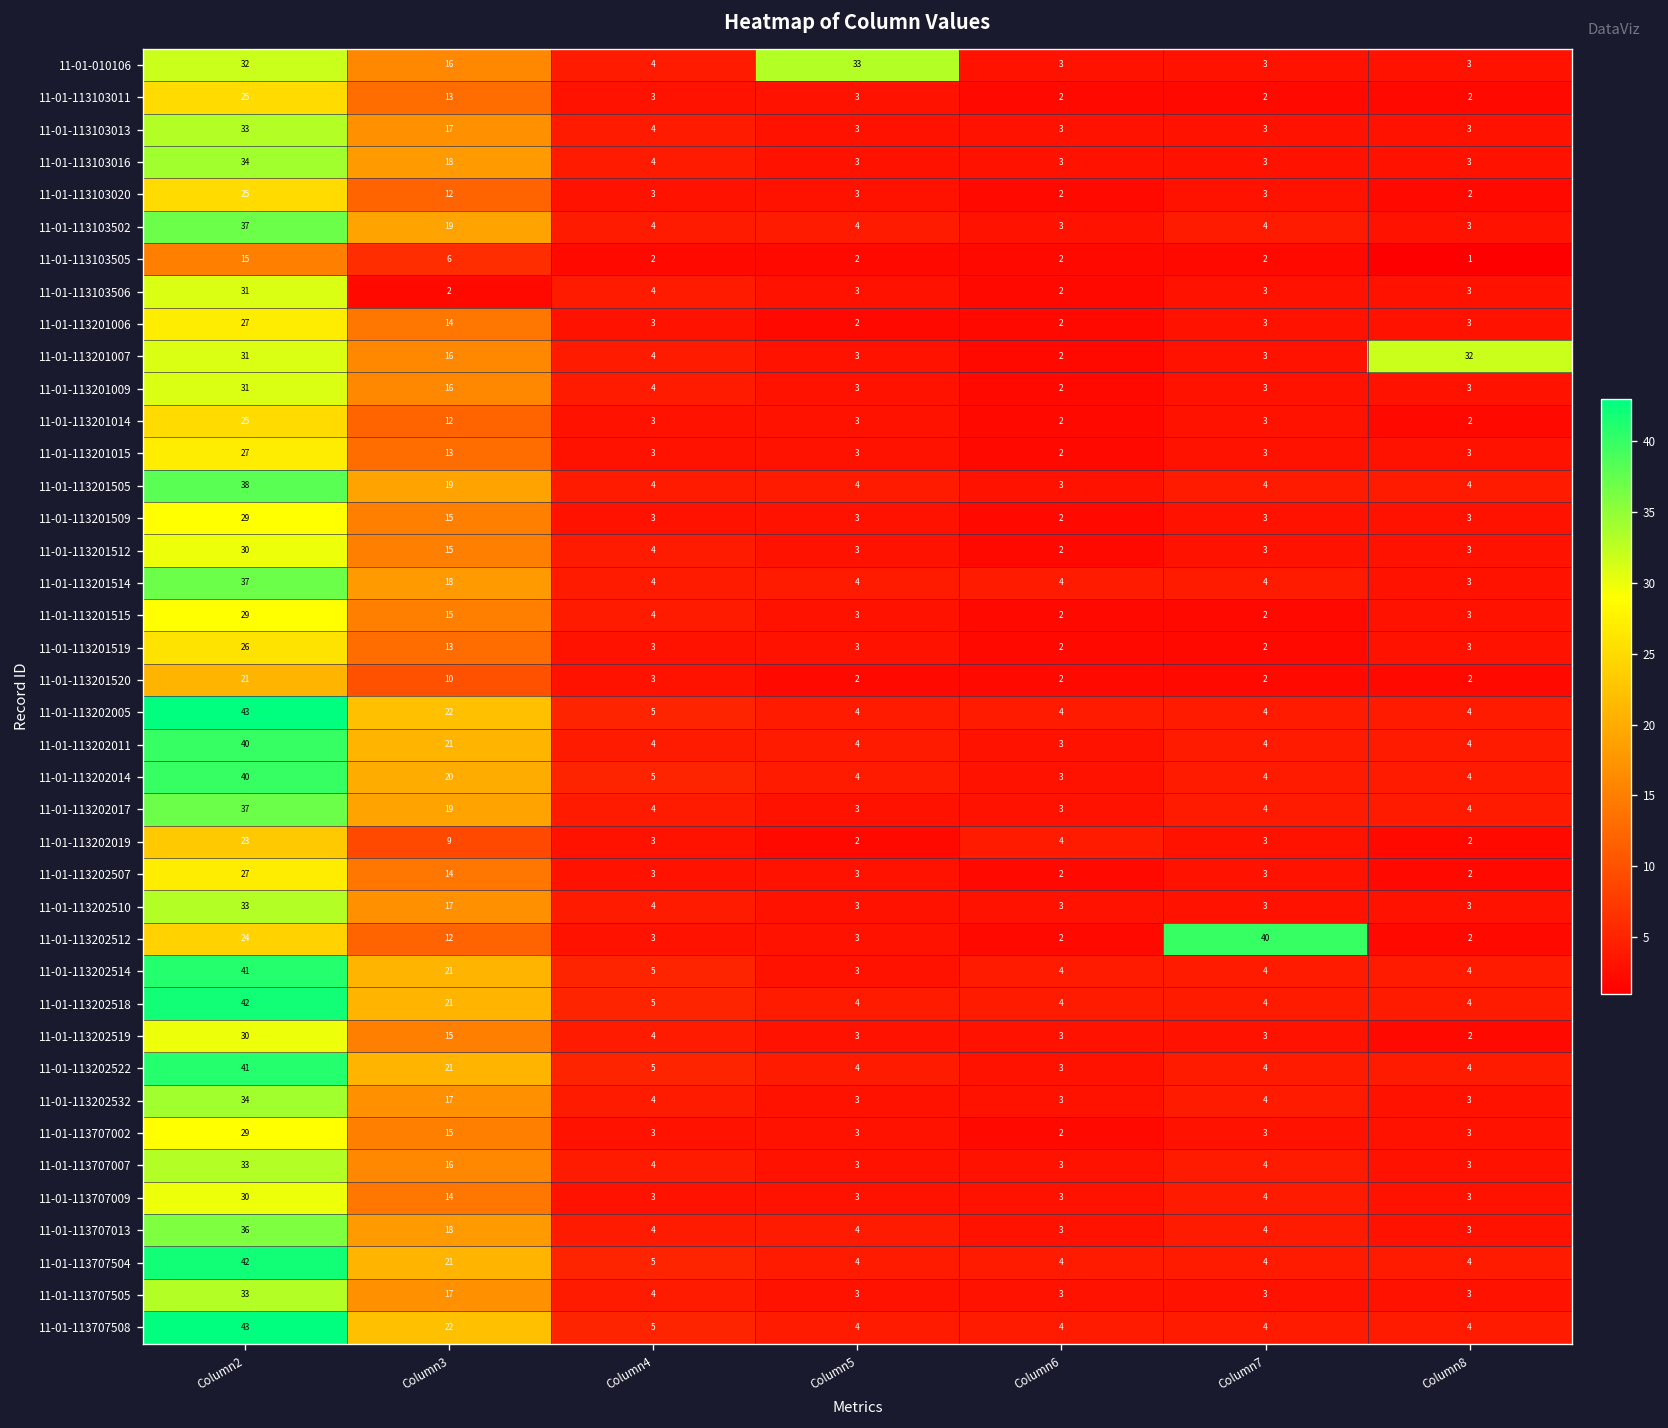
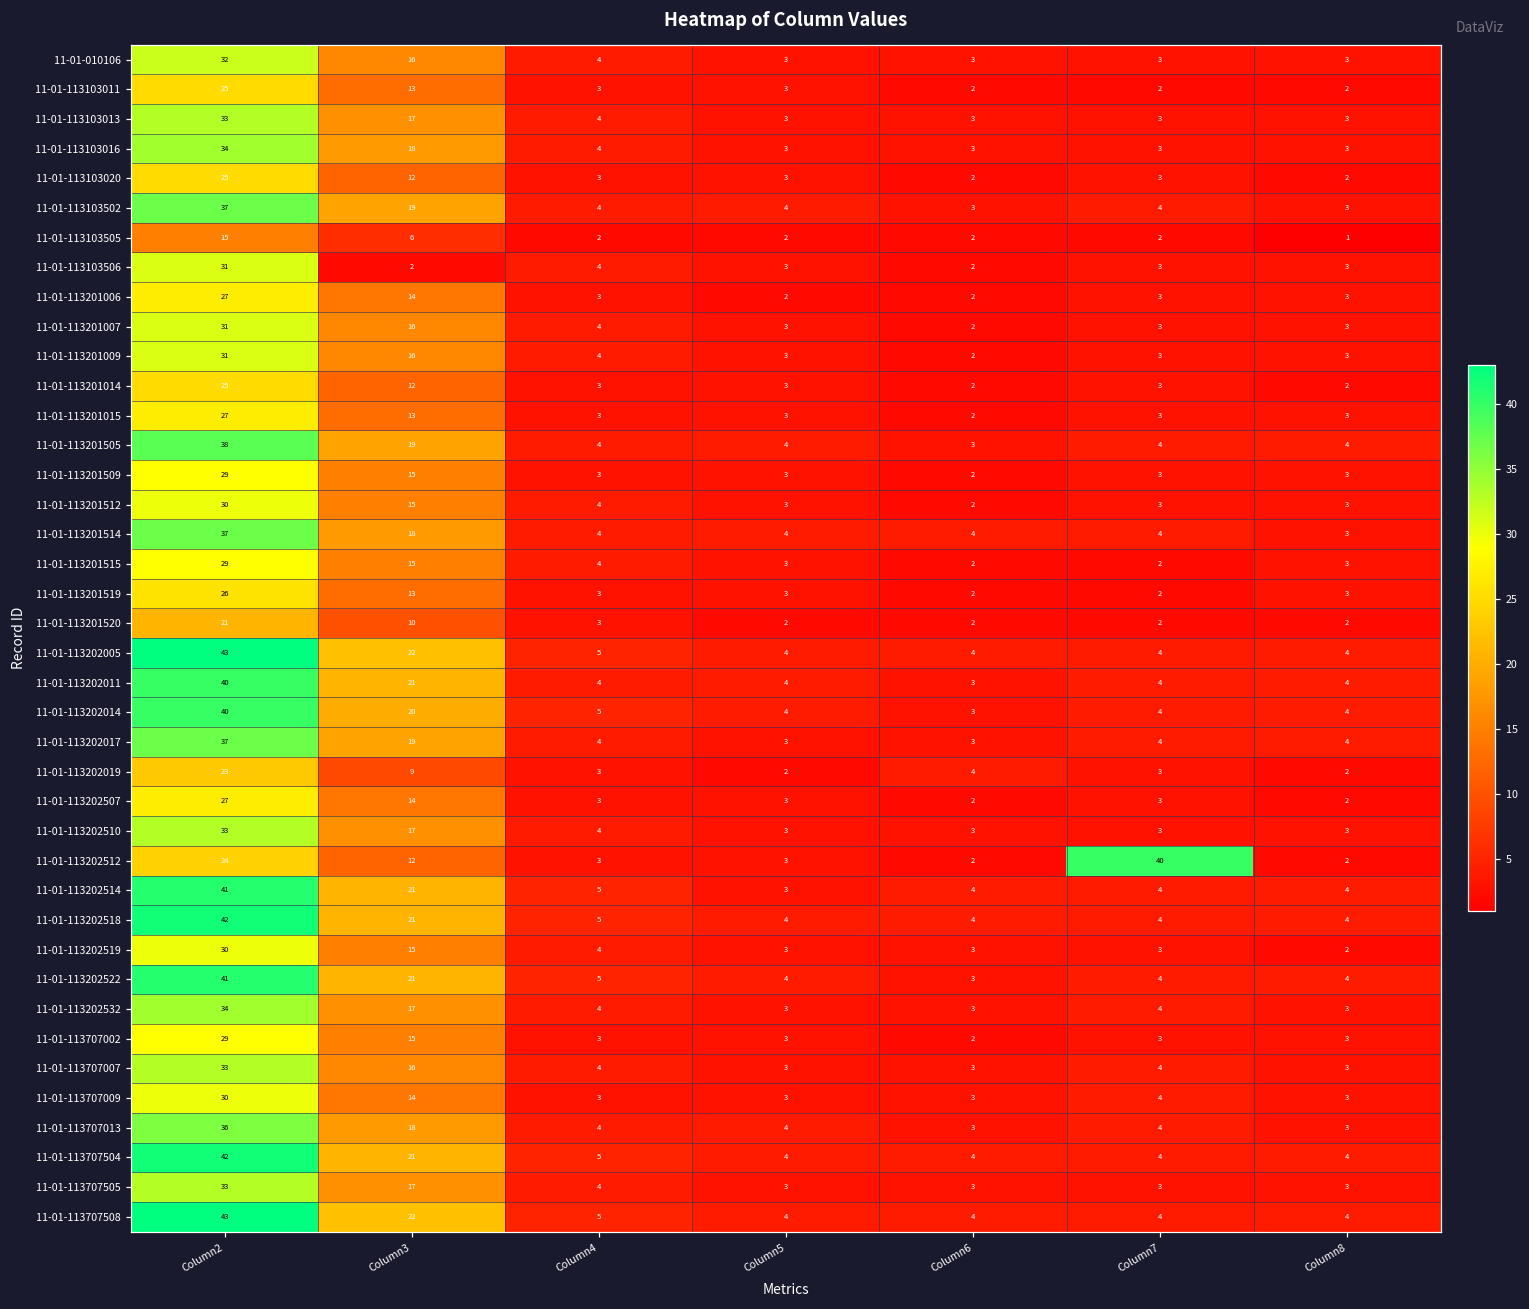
11-01-010106, Column5: 33 -> 3
11-01-113201007, Column8: 32 -> 3
